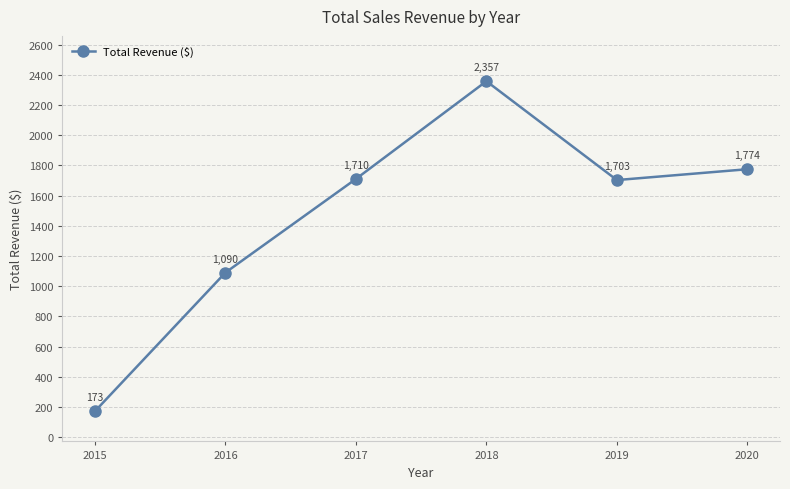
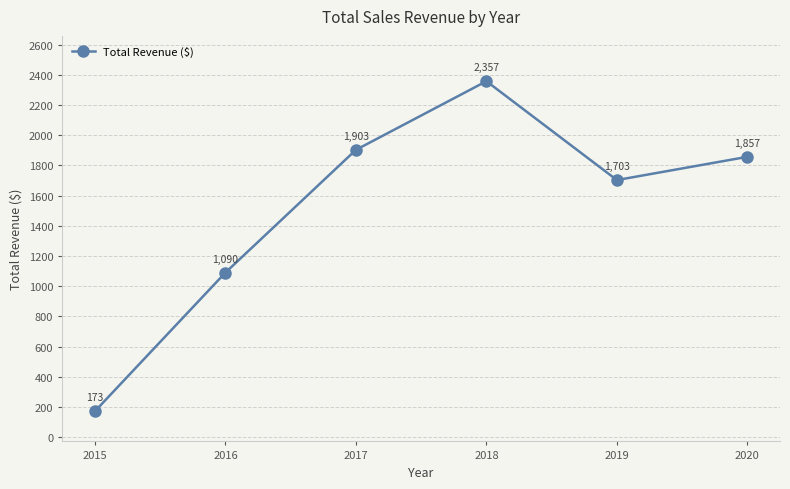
2017: 1,710 -> 1,903
2020: 1,774 -> 1,857
